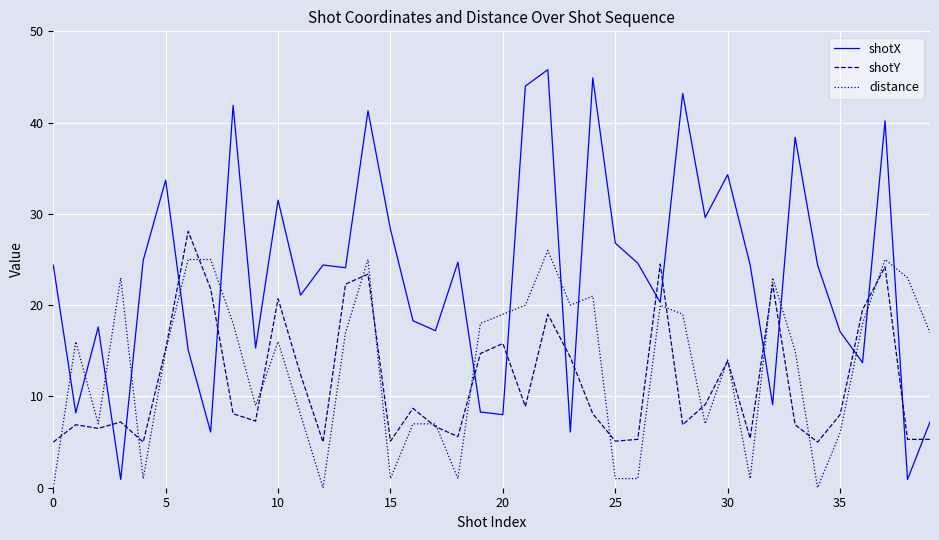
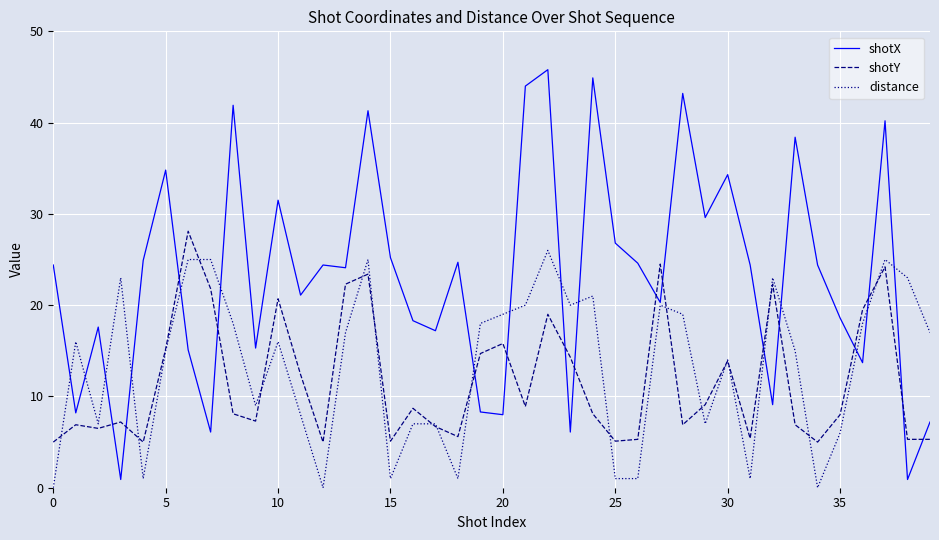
shotX, 5: 34 -> 35
shotX, 15: 28 -> 25
shotX, 35: 17 -> 19
